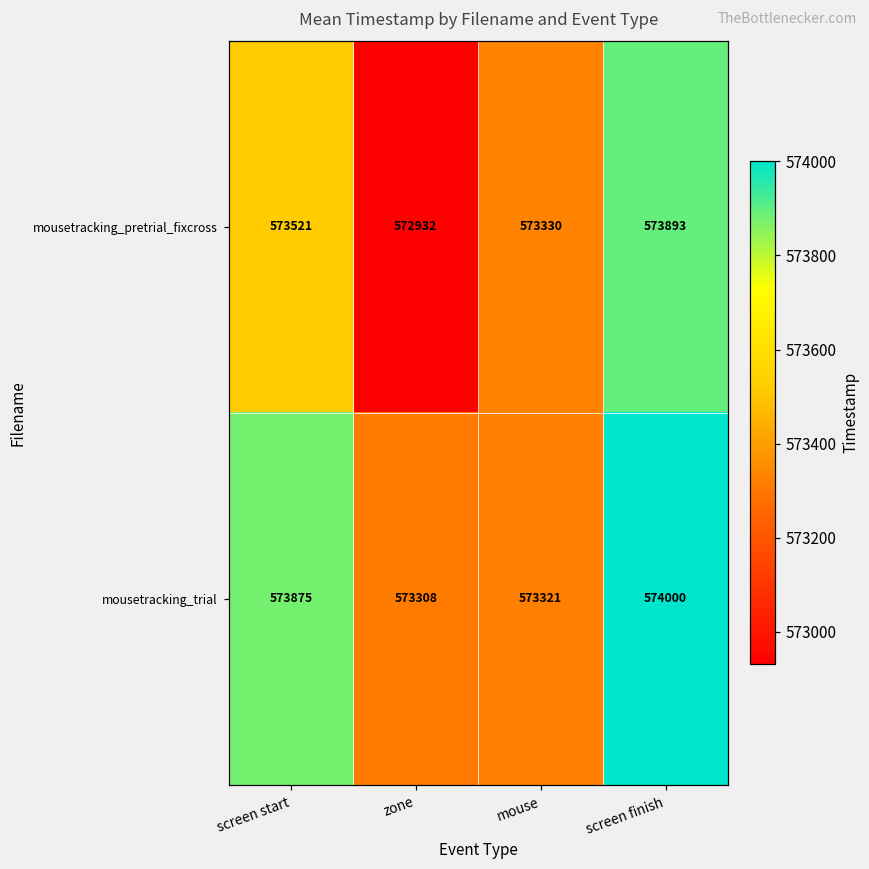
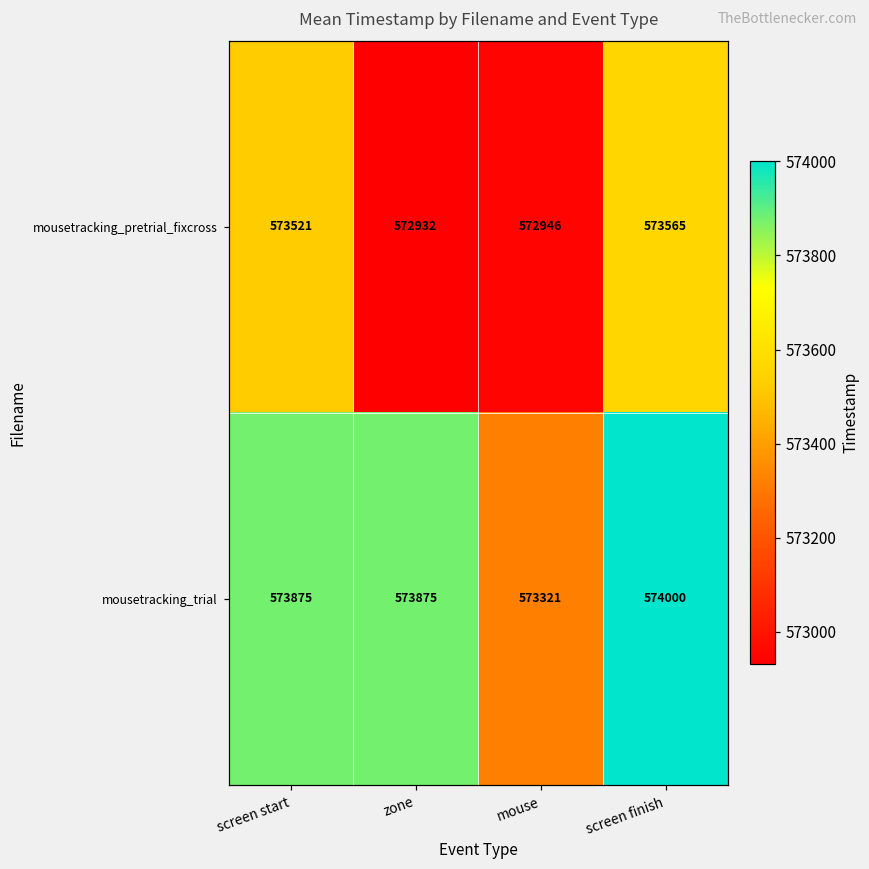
mousetracking_pretrial_fixcross, mouse: 573330 -> 572946
mousetracking_pretrial_fixcross, screen finish: 573893 -> 573565
mousetracking_trial, zone: 573308 -> 573875
